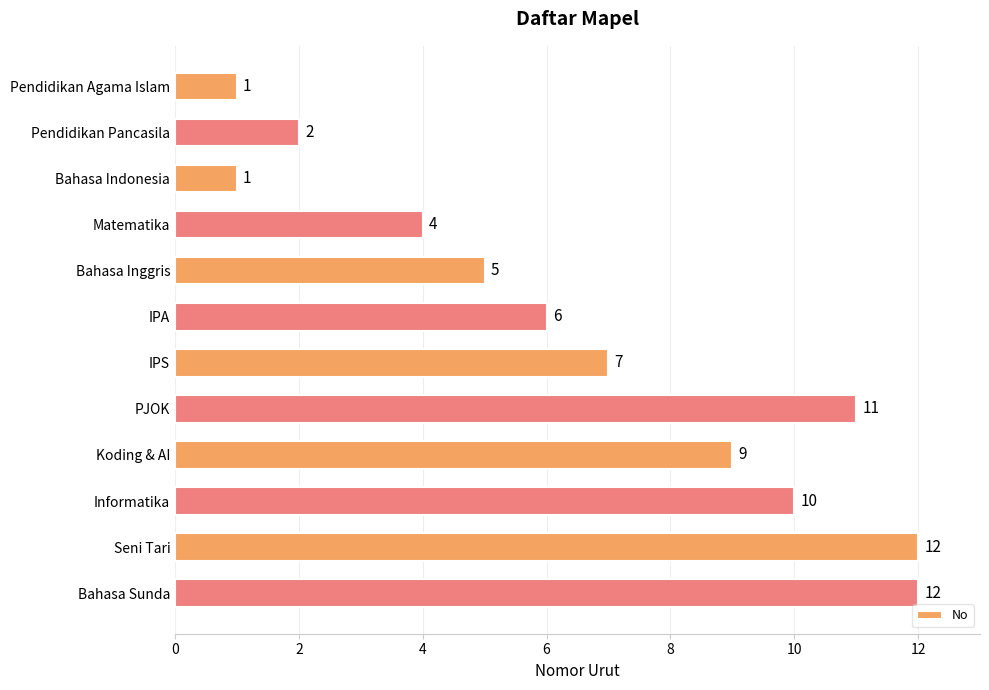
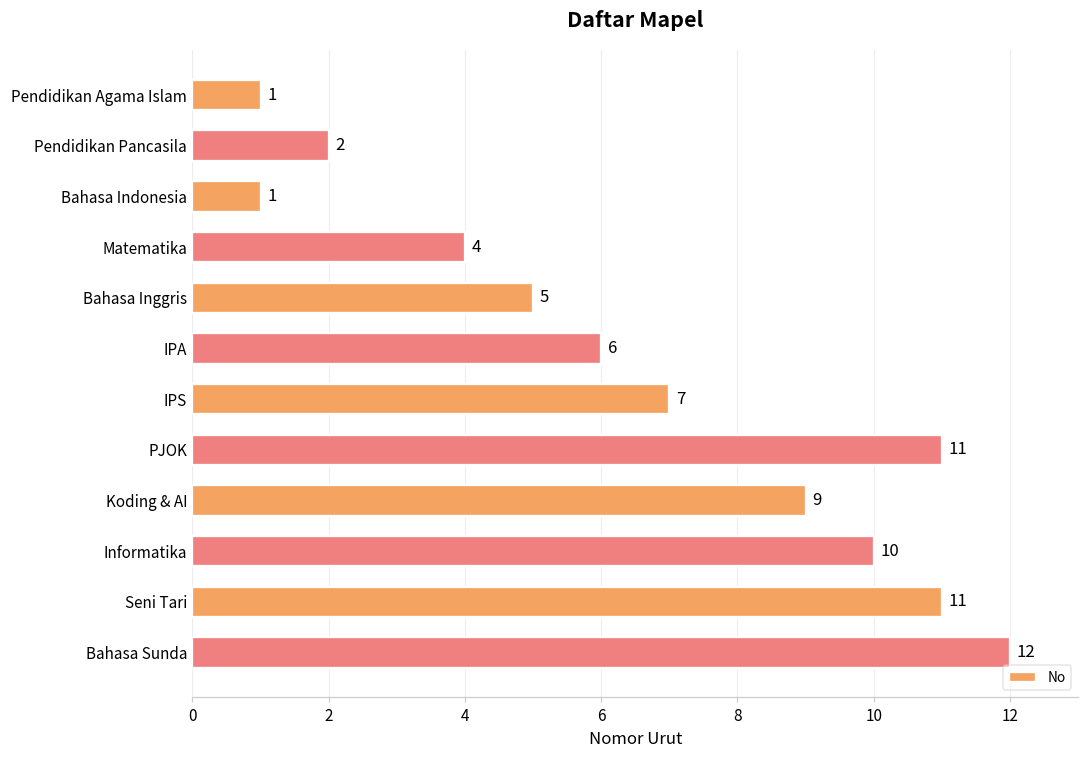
Seni Tari: 12 -> 11
